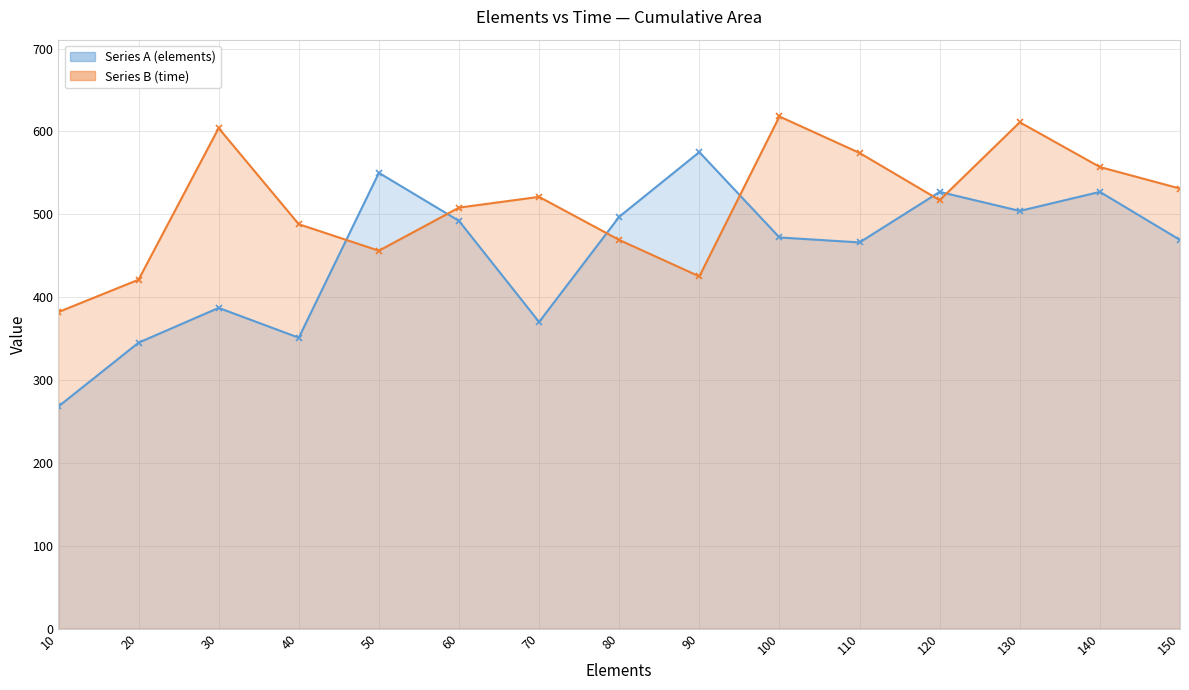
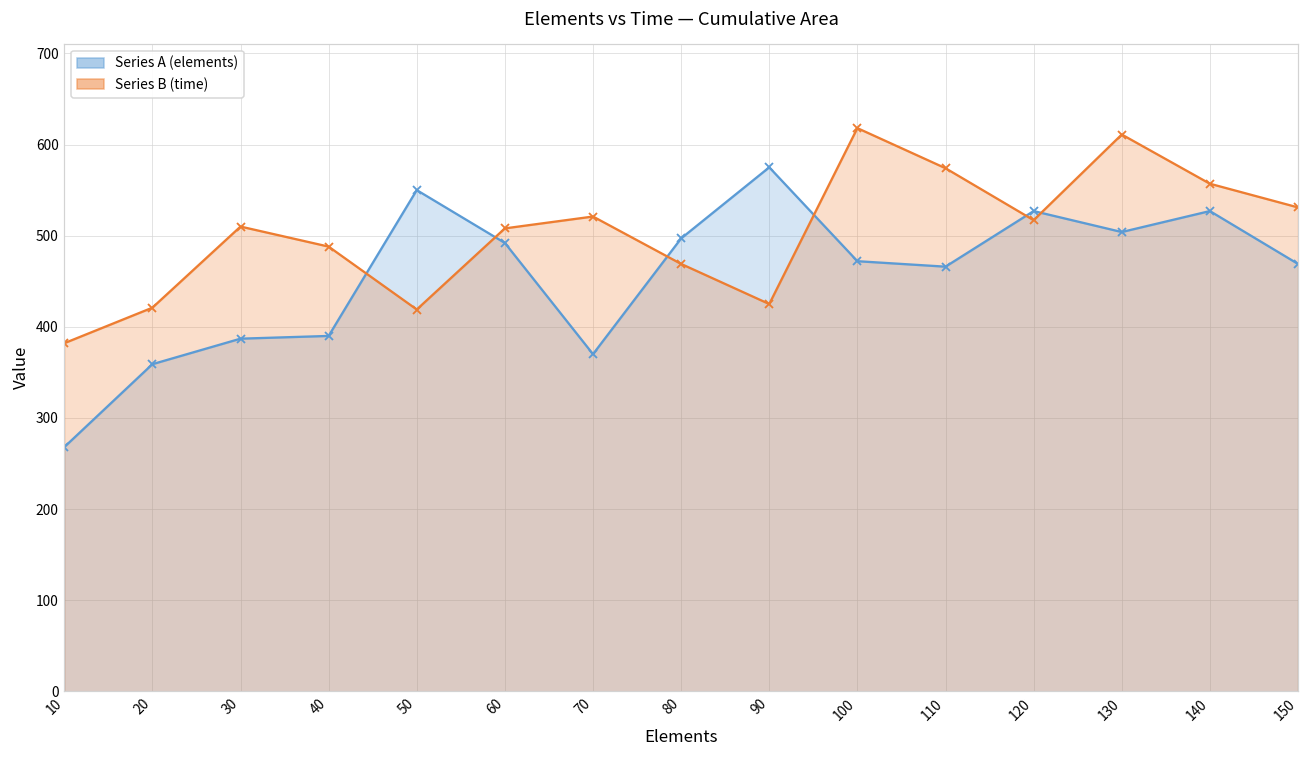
Series A (elements), 20: 350 -> 360
Series B (time), 30: 600 -> 510
Series A (elements), 40: 350 -> 390
Series B (time), 50: 460 -> 420
